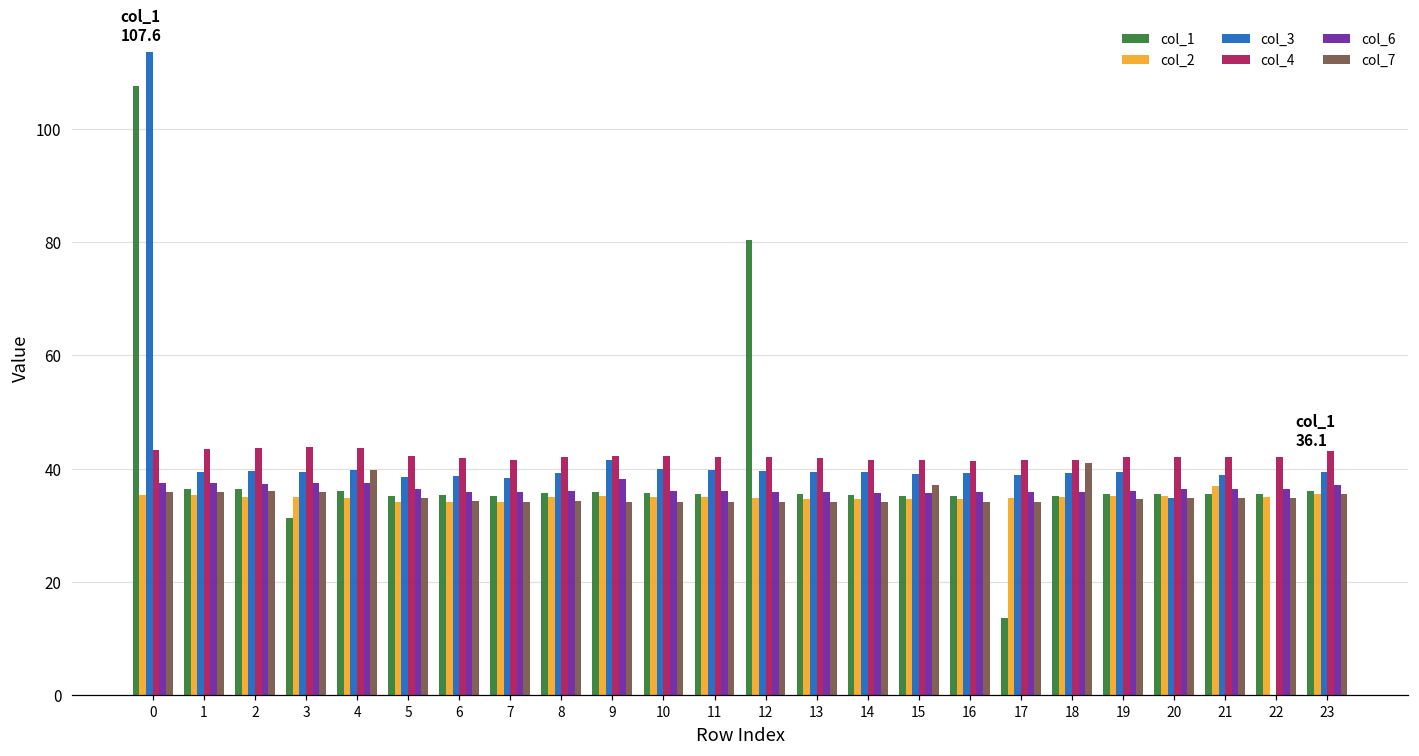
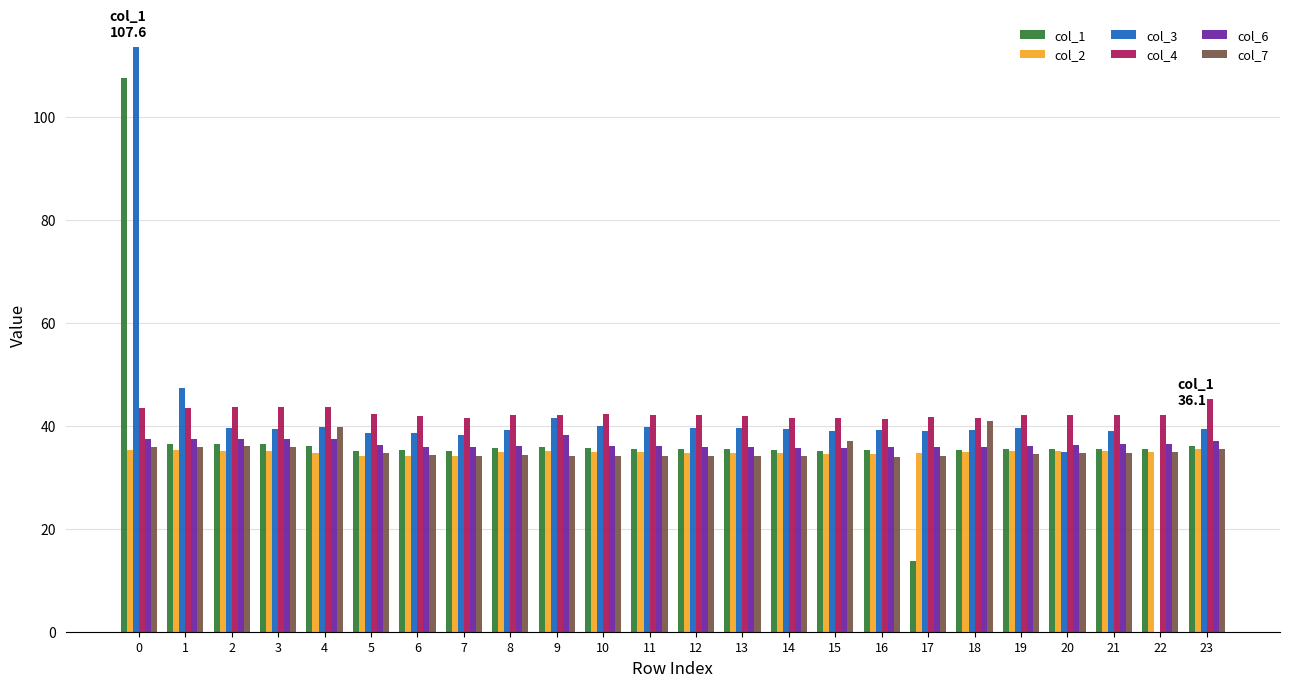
col_3, 1: 39 -> 47
col_1, 3: 31 -> 36
col_1, 12: 80 -> 36
col_2, 21: 37 -> 35
col_4, 23: 43 -> 45
